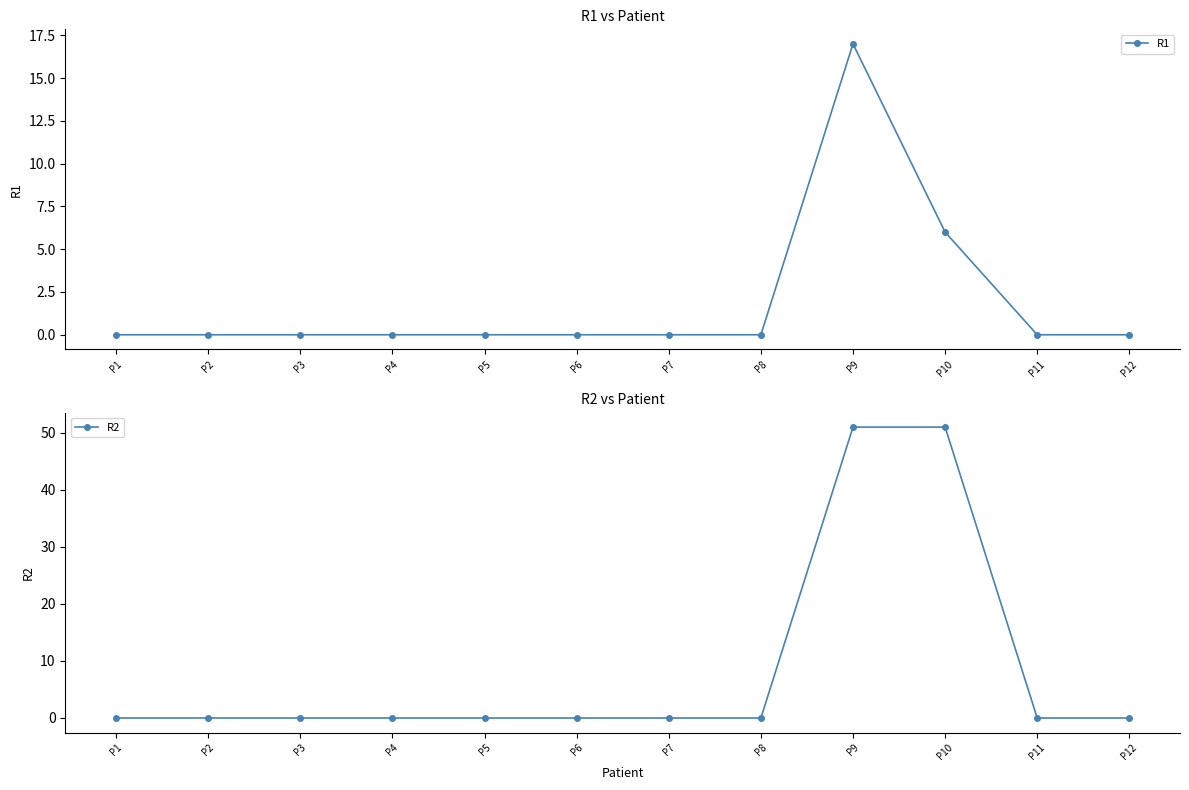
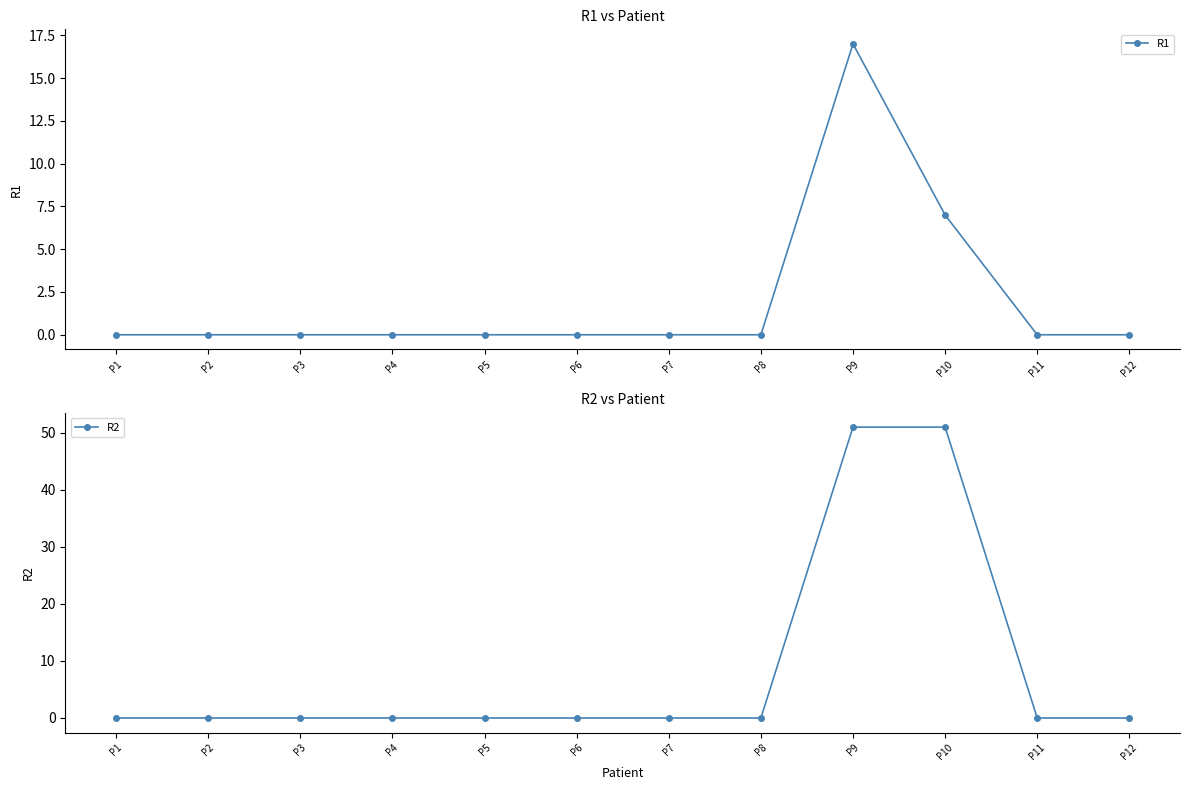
R1 vs Patient, P10: 6 -> 7
